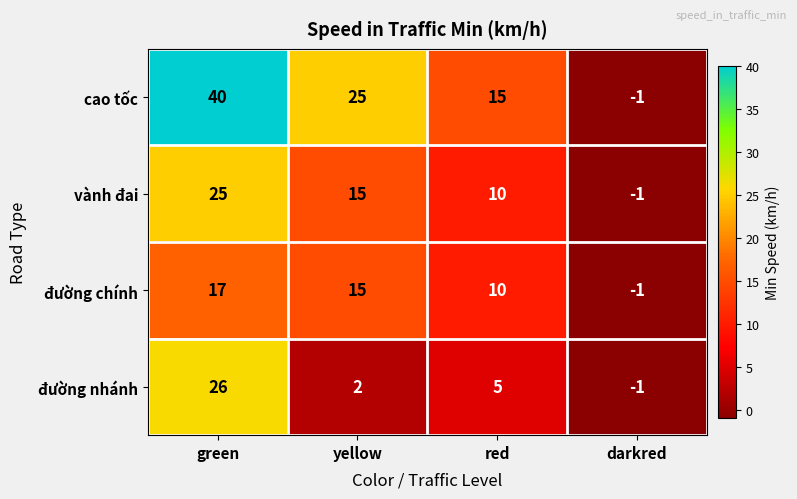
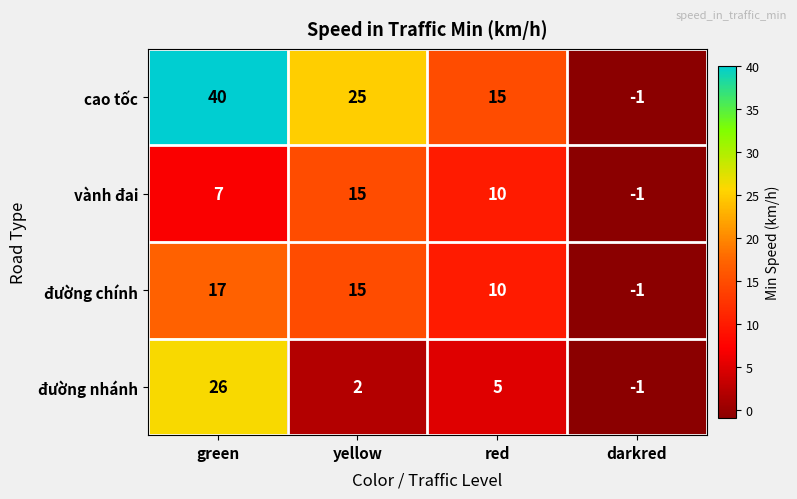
vành đai, green: 25 -> 7
